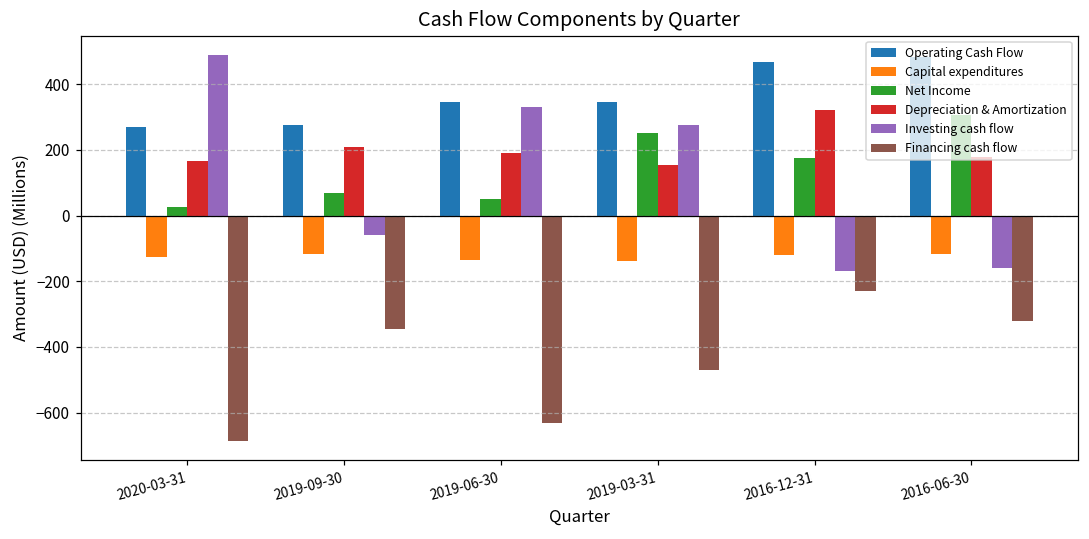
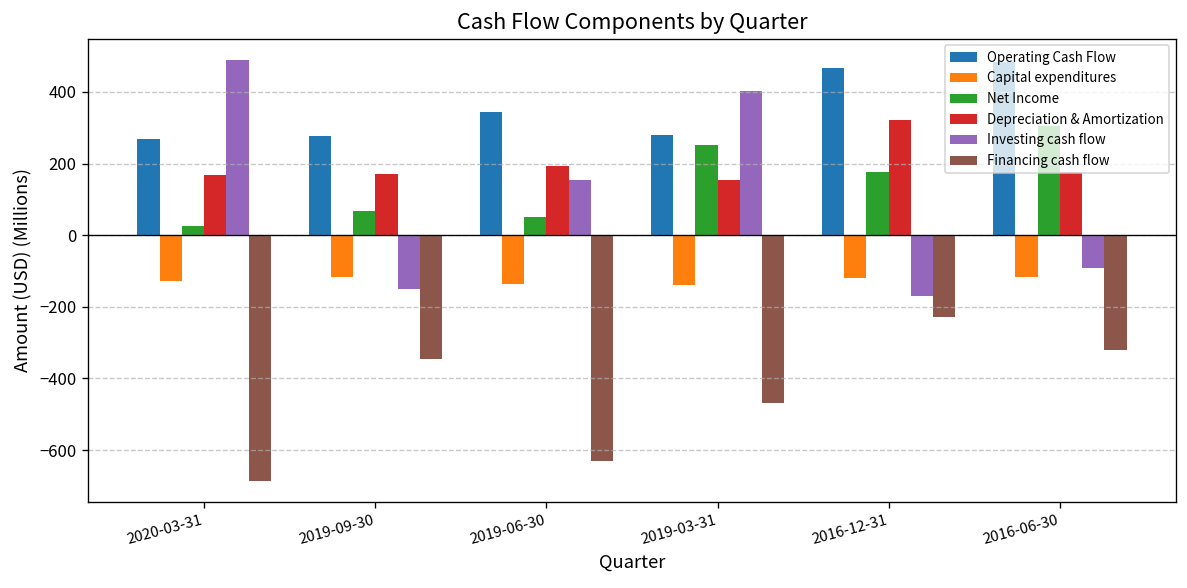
Depreciation & Amortization, 2019-09-30: 210 -> 170
Investing cash flow, 2019-09-30: -60 -> -150
Investing cash flow, 2019-06-30: 330 -> 150
Operating Cash Flow, 2019-03-31: 340 -> 280
Investing cash flow, 2019-03-31: 280 -> 400
Investing cash flow, 2016-06-30: -160 -> -90
